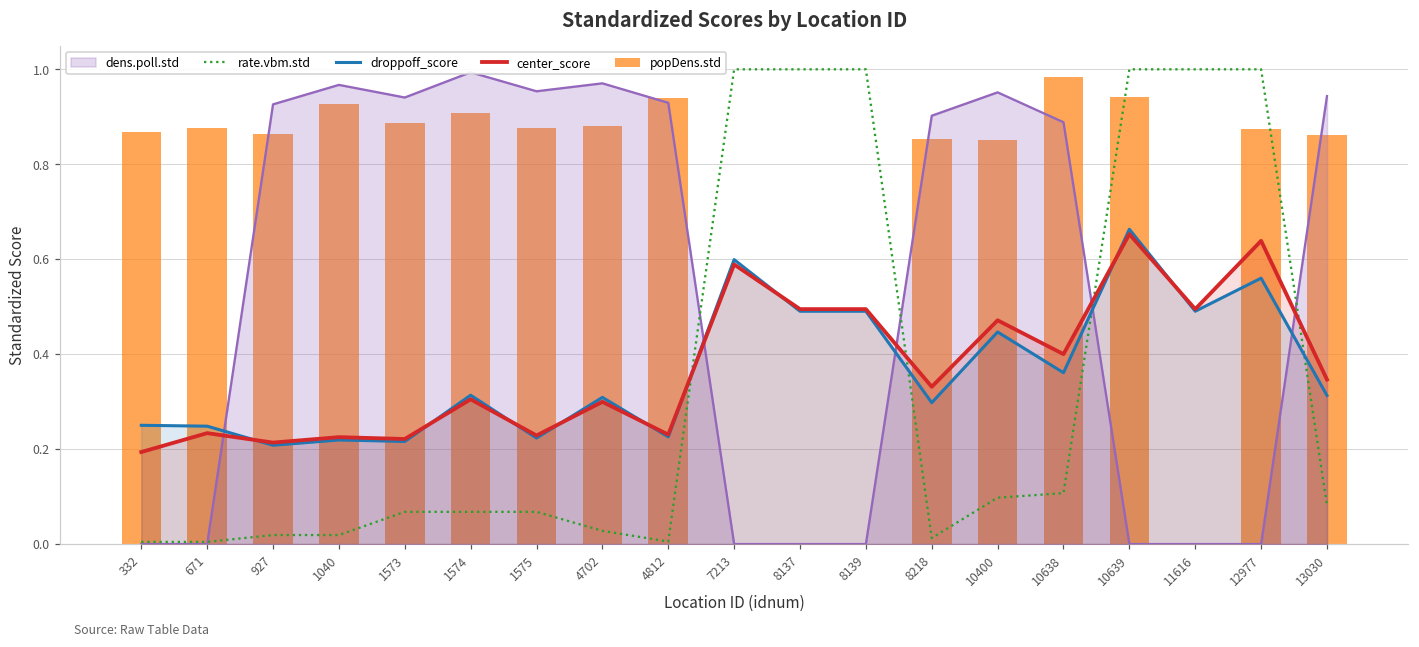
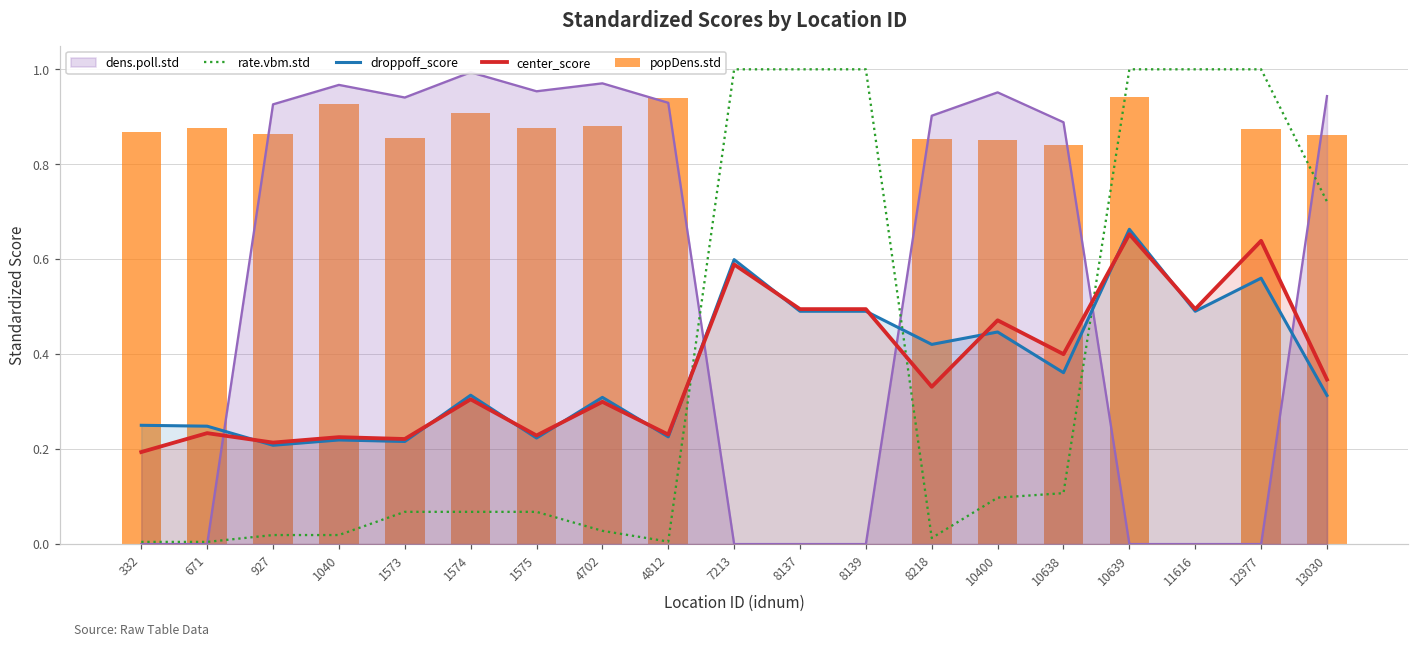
popDens.std, 1573: 0.89 -> 0.86
droppoff_score, 8218: 0.30 -> 0.42
popDens.std, 10638: 0.98 -> 0.84
rate.vbm.std, 13030: 0.08 -> 0.72
